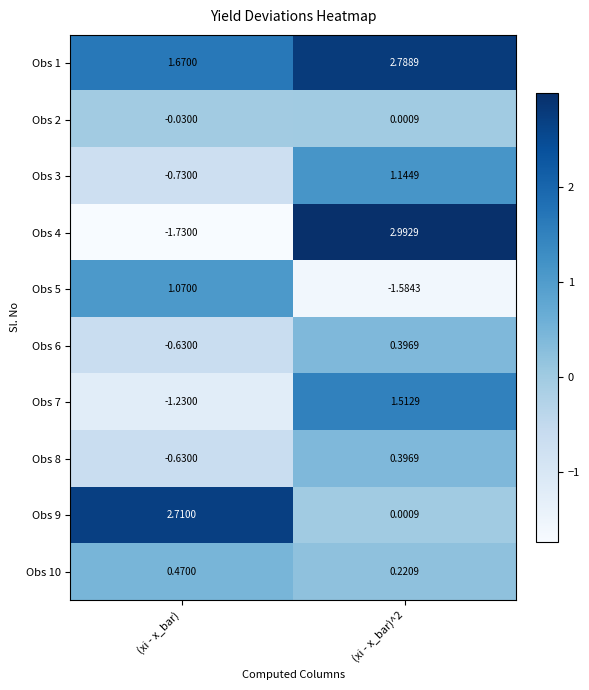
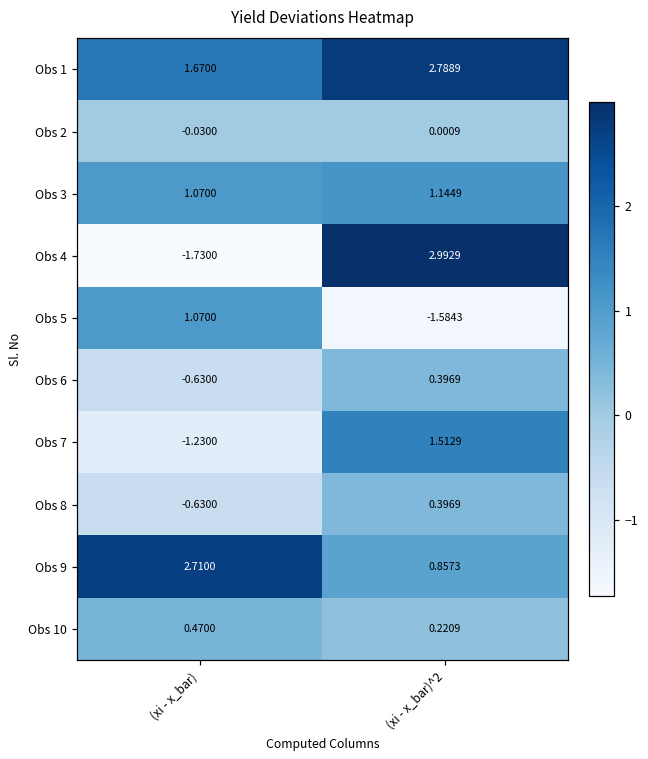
Obs 3, (xi - x_bar): -0.7300 -> 1.0700
Obs 9, (xi - x_bar)^2: 0.0009 -> 0.8573
